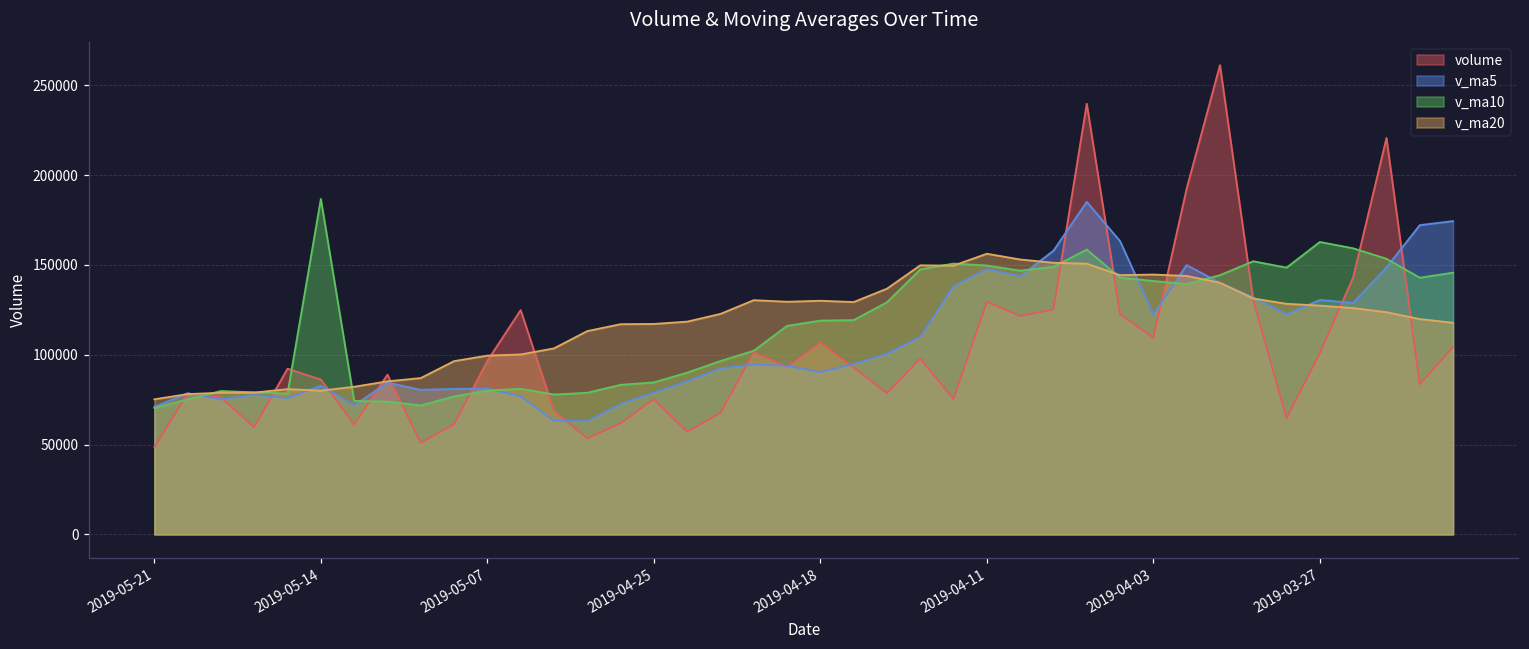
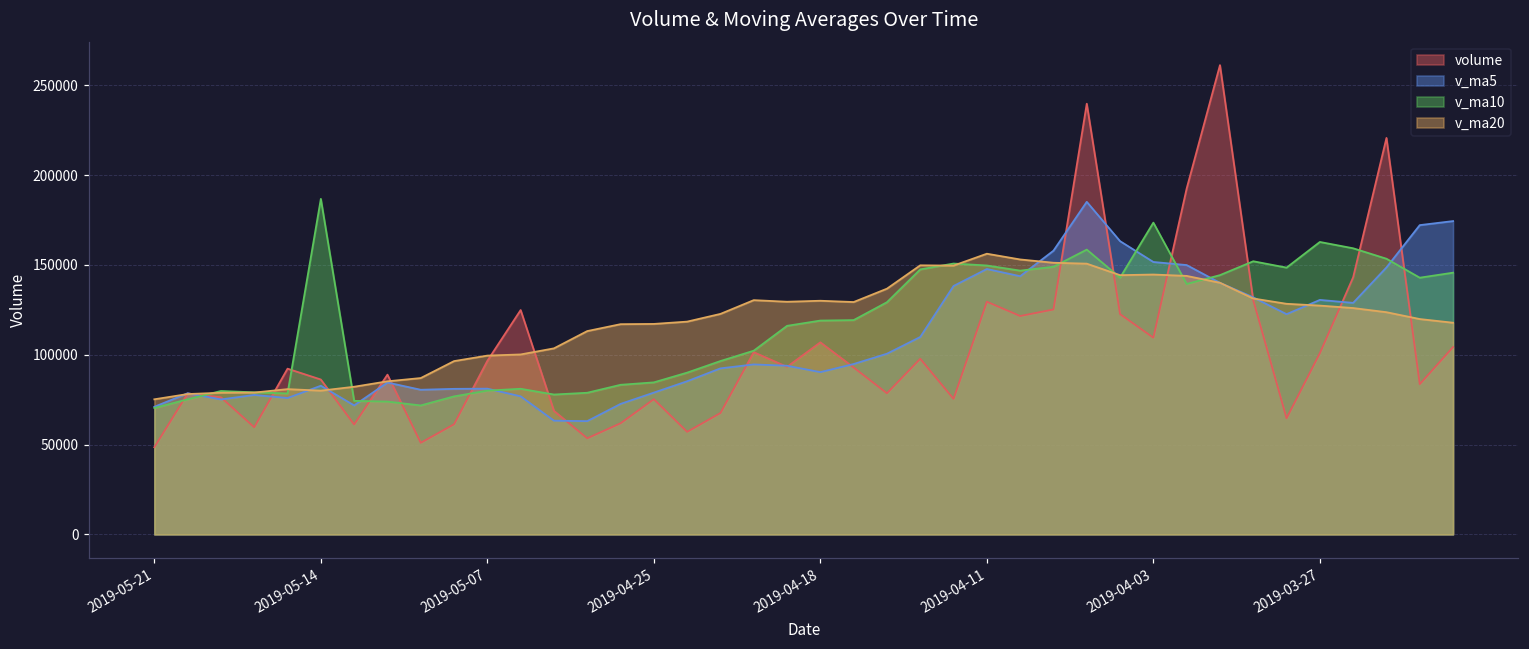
v_ma5, 2019-04-03: 122000 -> 152000
v_ma10, 2019-04-03: 141000 -> 174000
